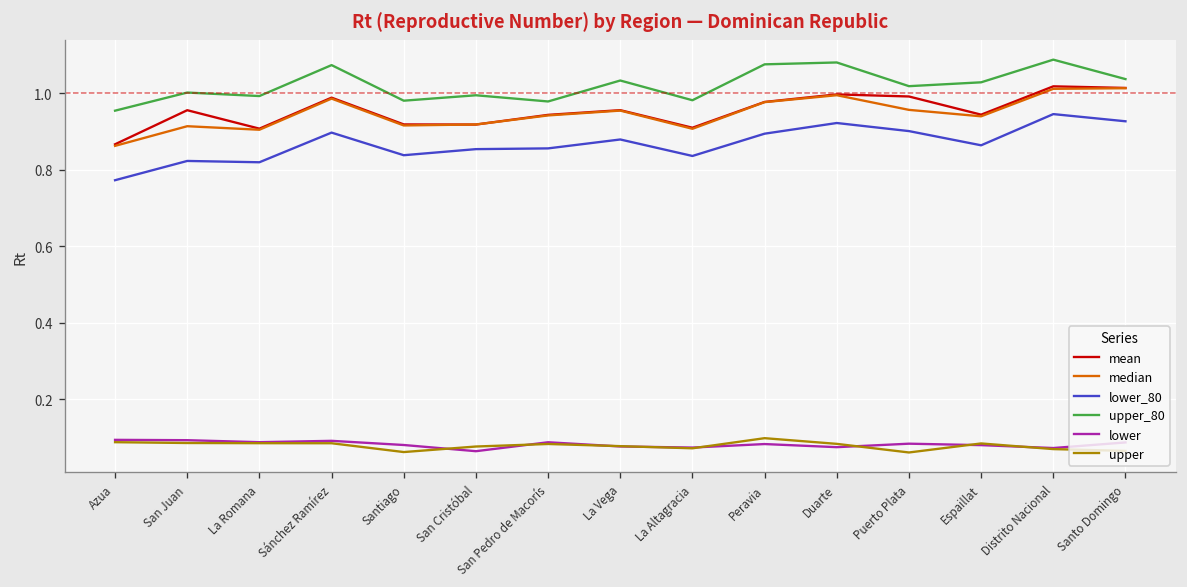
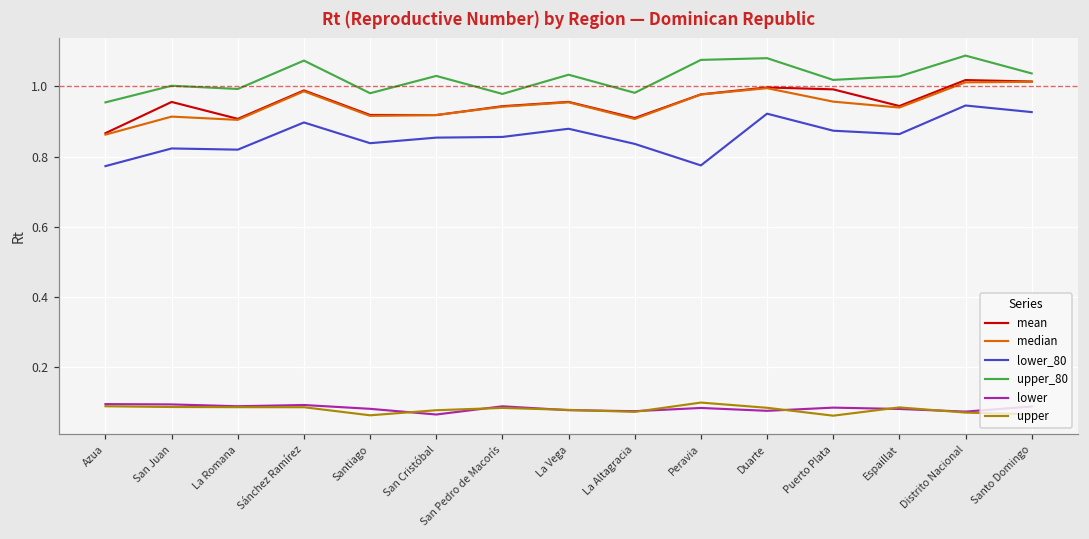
upper_80, San Cristóbal: 0.99 -> 1.03
lower_80, Peravia: 0.89 -> 0.77
lower_80, Puerto Plata: 0.90 -> 0.87
